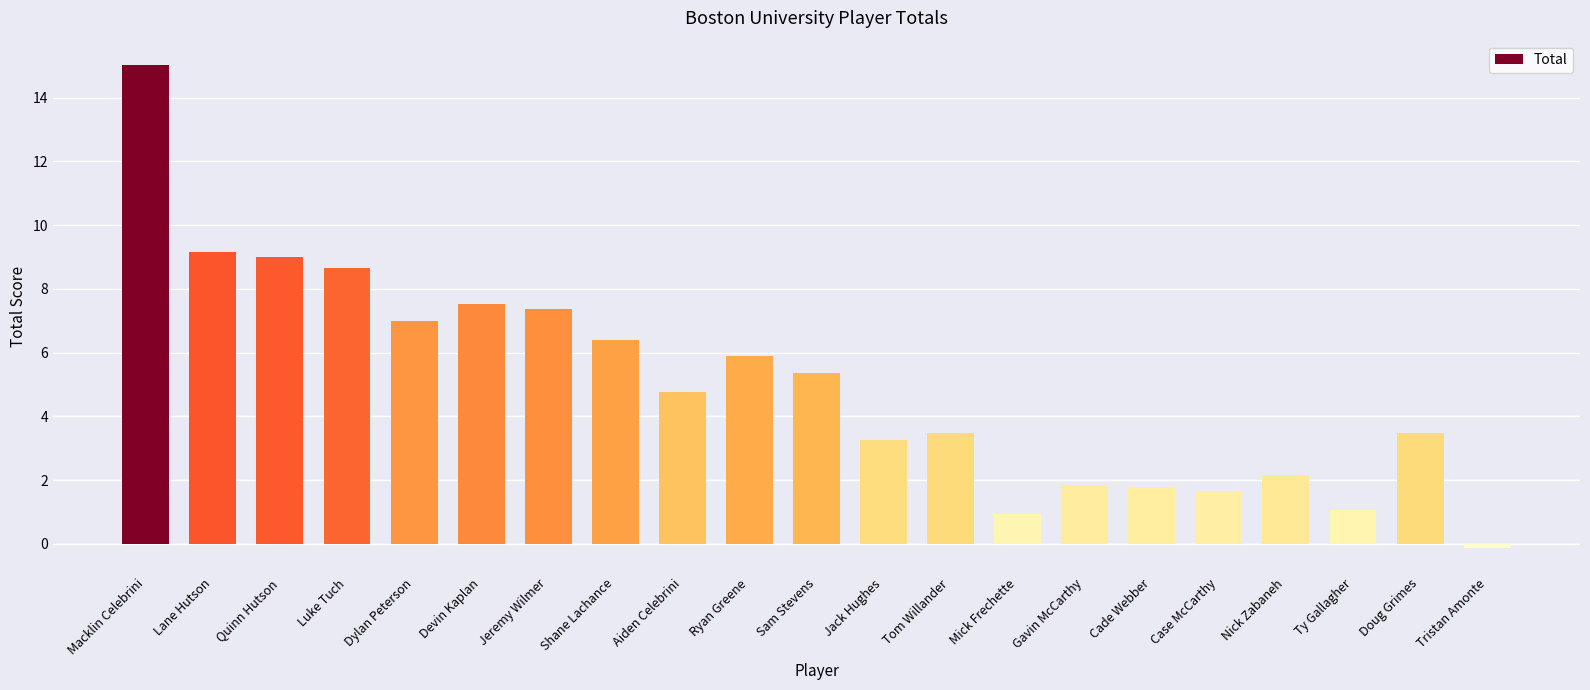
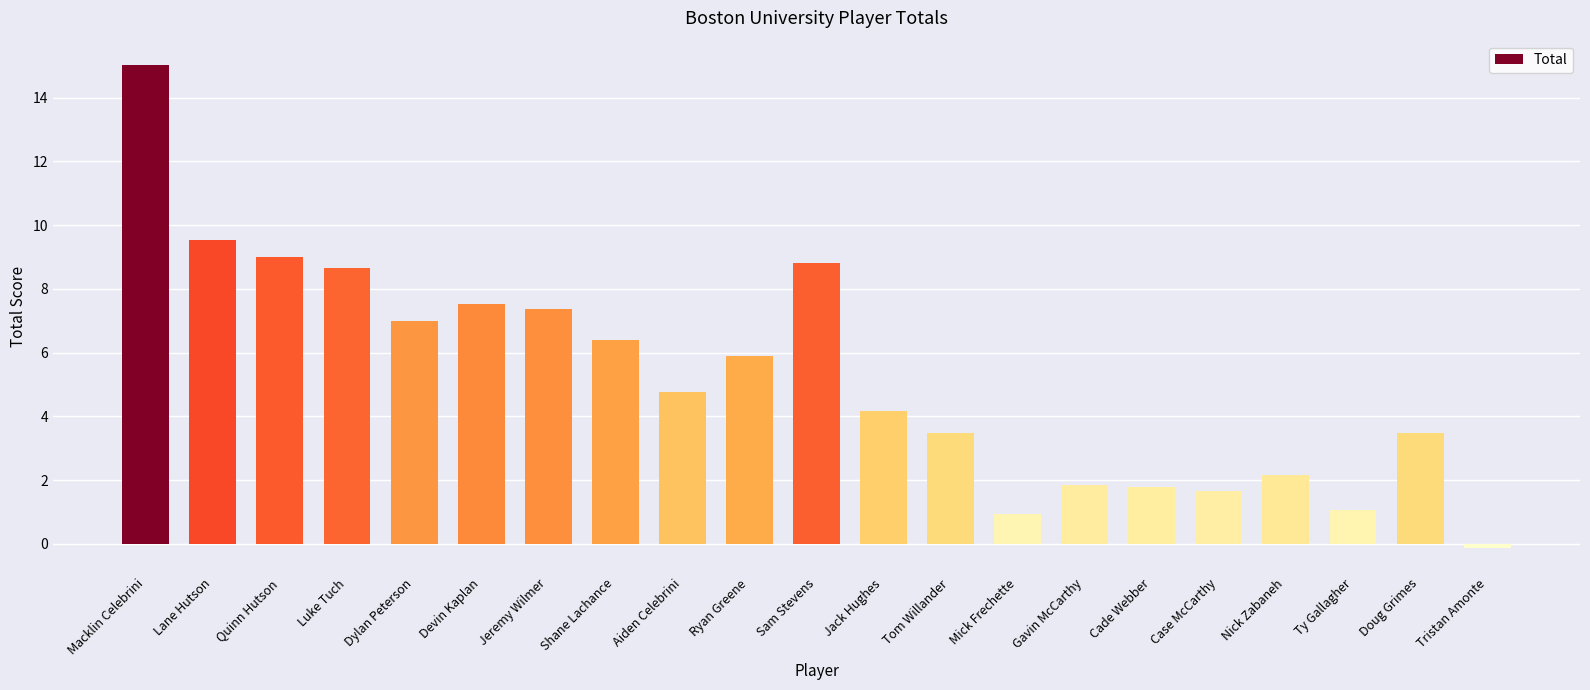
Lane Hutson: 9.1 -> 9.5
Sam Stevens: 5.3 -> 8.8
Jack Hughes: 3.3 -> 4.2
